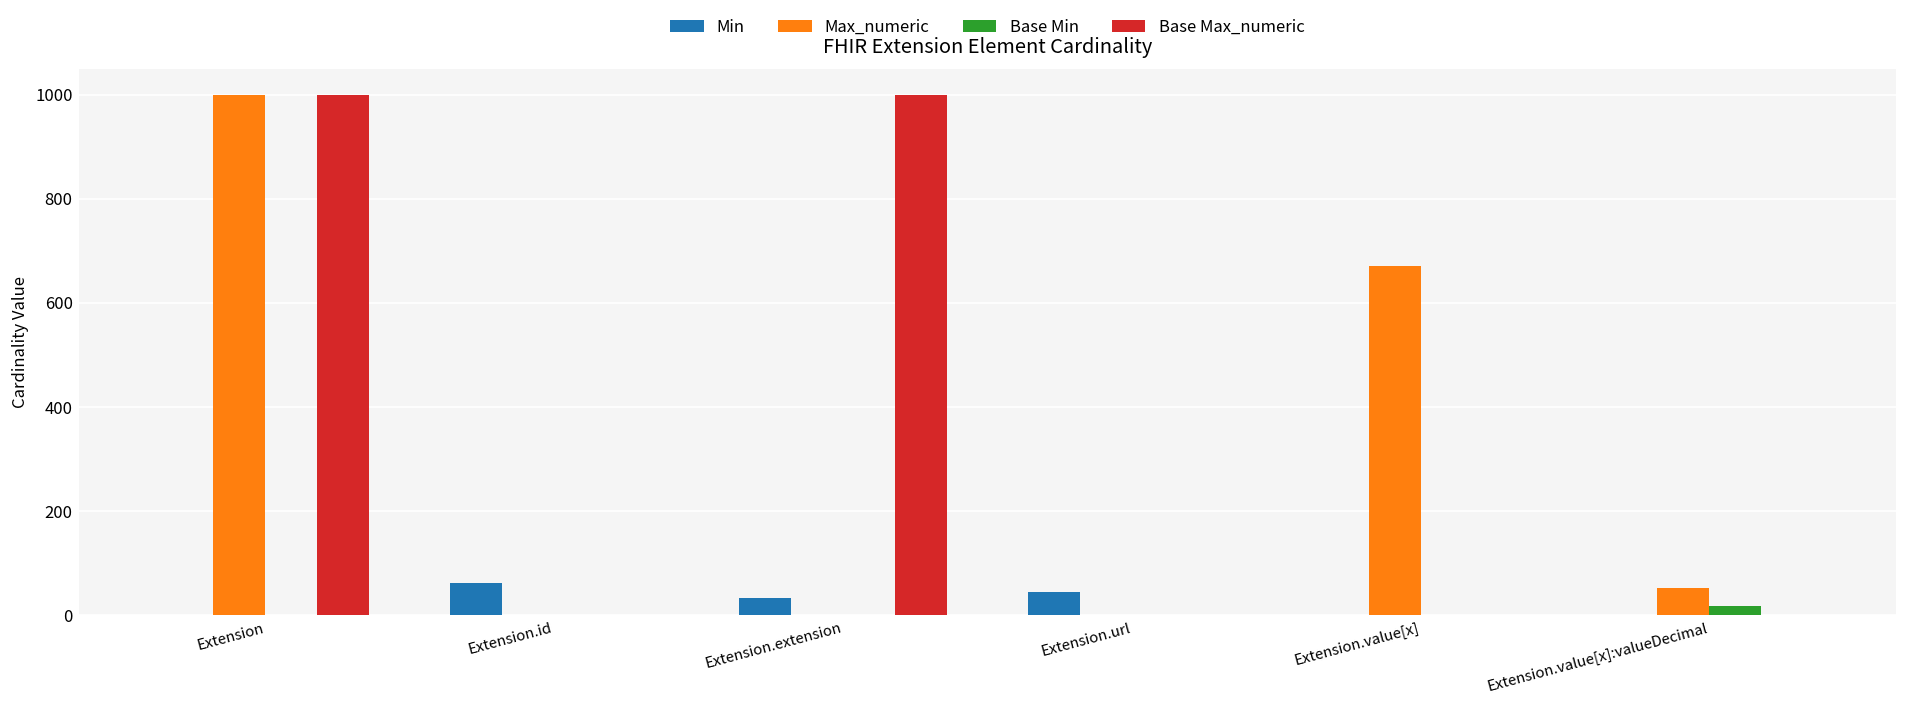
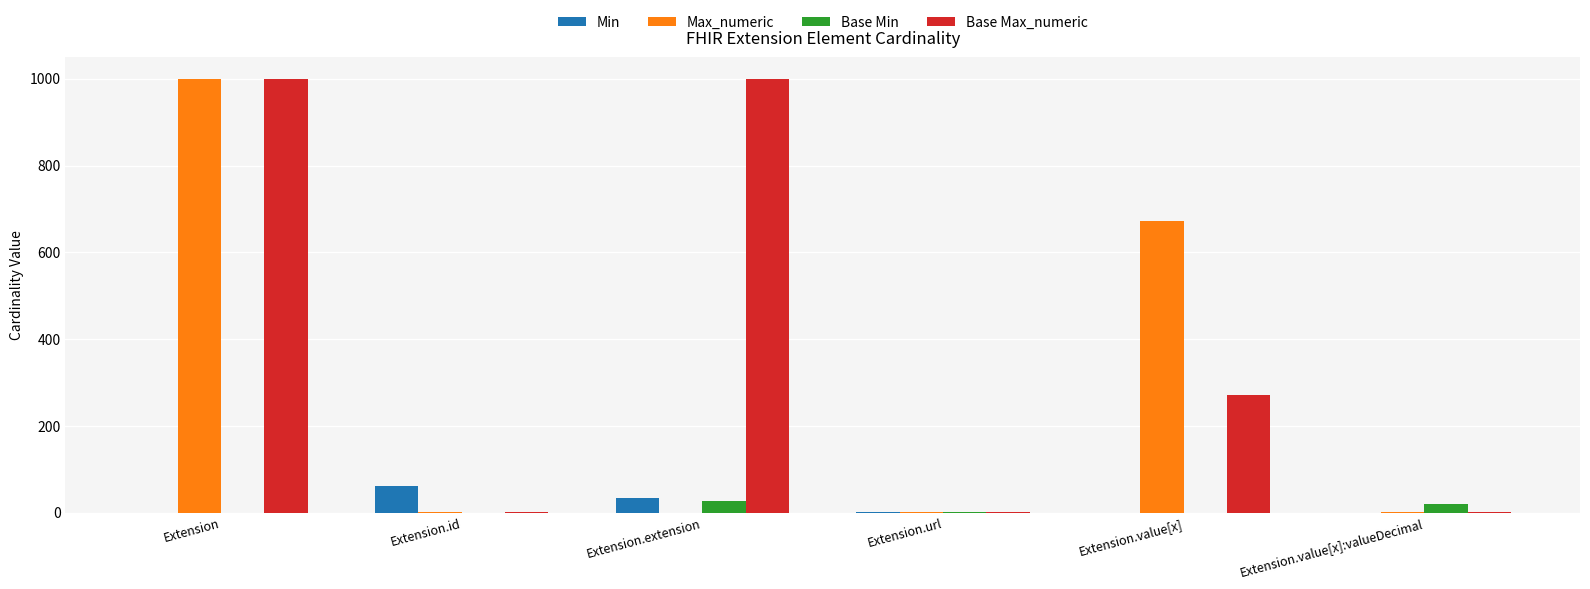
Base Min, Extension.extension: 0 -> 30
Min, Extension.url: 40 -> 0
Base Max_numeric, Extension.value[x]: 0 -> 270
Max_numeric, Extension.value[x]:valueDecimal: 50 -> 0
